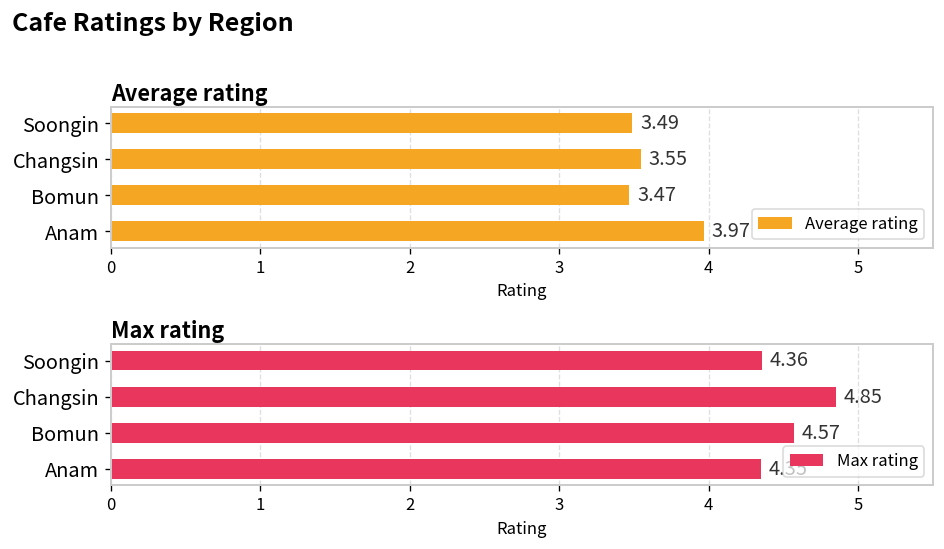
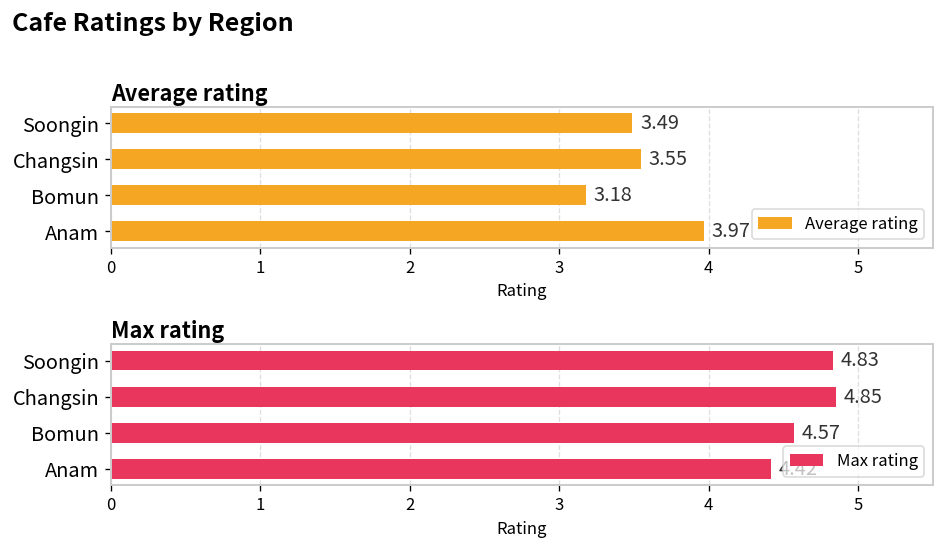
Average rating, Bomun: 3.47 -> 3.18
Max rating, Soongin: 4.36 -> 4.83
Max rating, Anam: 4.35 -> 4.42
